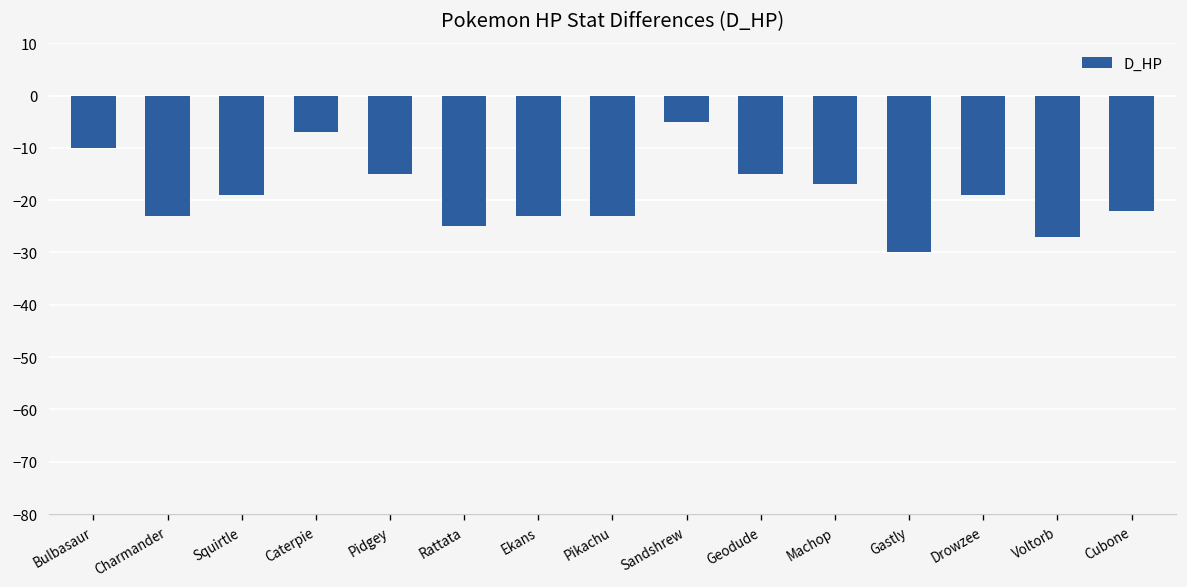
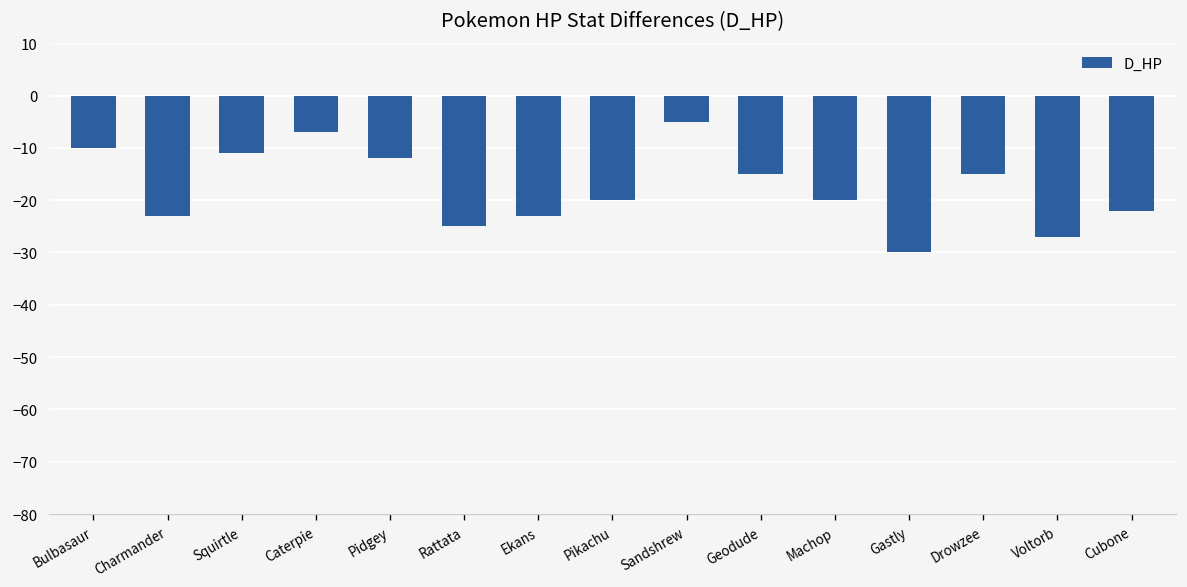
Squirtle: -19 -> -11
Pidgey: -15 -> -12
Pikachu: -23 -> -20
Machop: -17 -> -20
Drowzee: -19 -> -15
